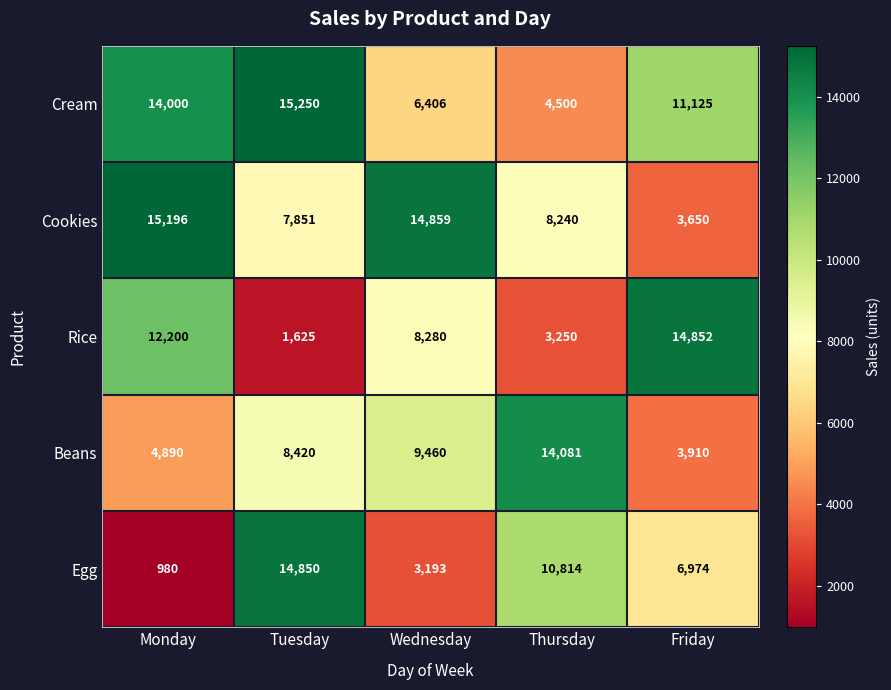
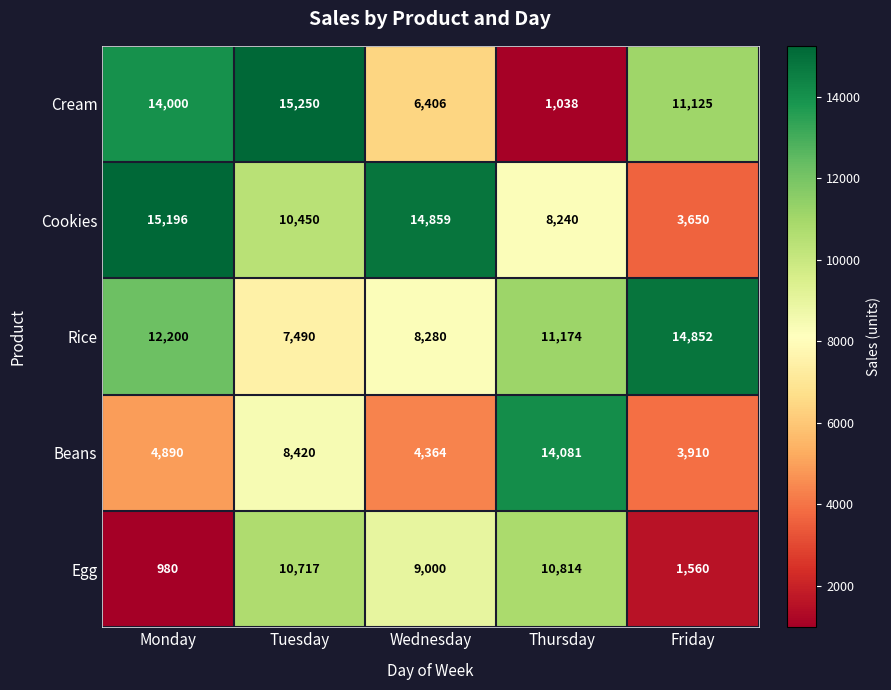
Cream, Thursday: 4,500 -> 1,038
Cookies, Tuesday: 7,851 -> 10,450
Rice, Tuesday: 1,625 -> 7,490
Rice, Thursday: 3,250 -> 11,174
Beans, Wednesday: 9,460 -> 4,364
Egg, Tuesday: 14,850 -> 10,717
Egg, Wednesday: 3,193 -> 9,000
Egg, Friday: 6,974 -> 1,560
